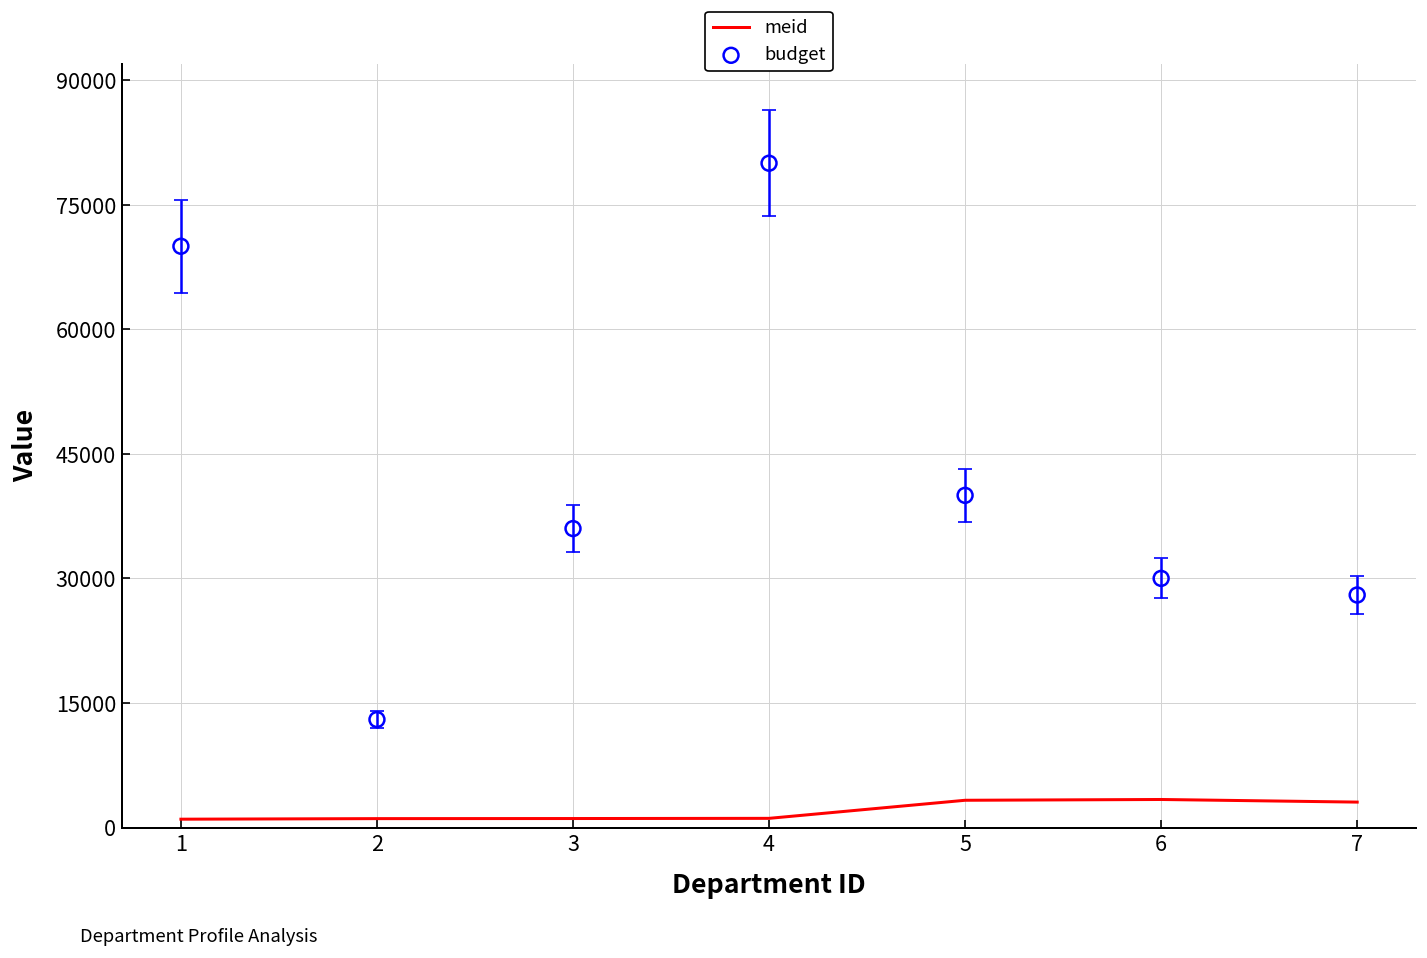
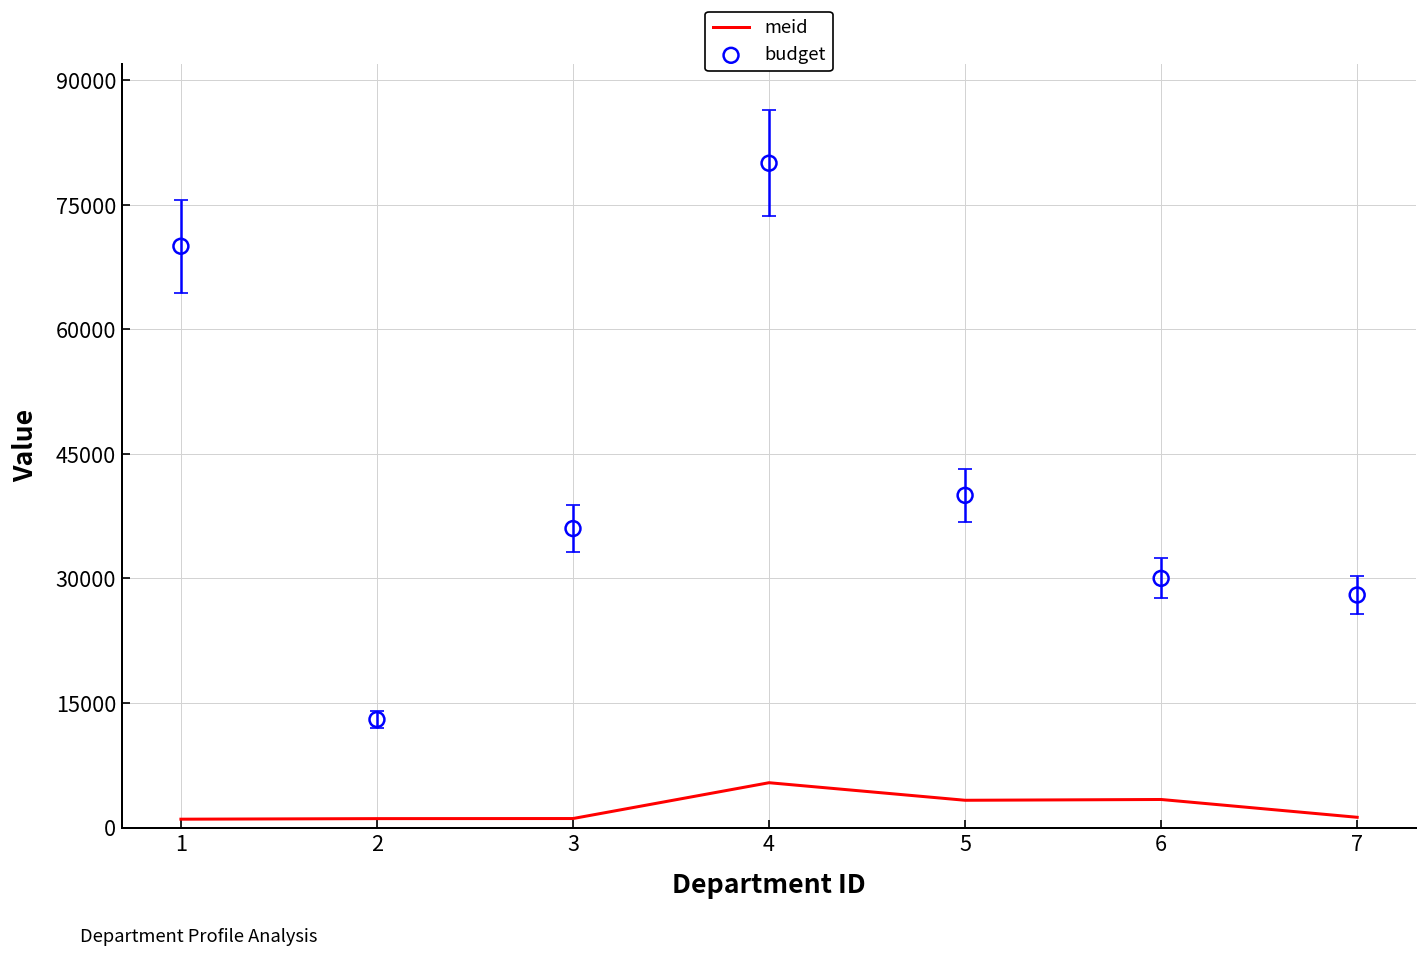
meid, 4: 1000 -> 5000
meid, 7: 3000 -> 1000
